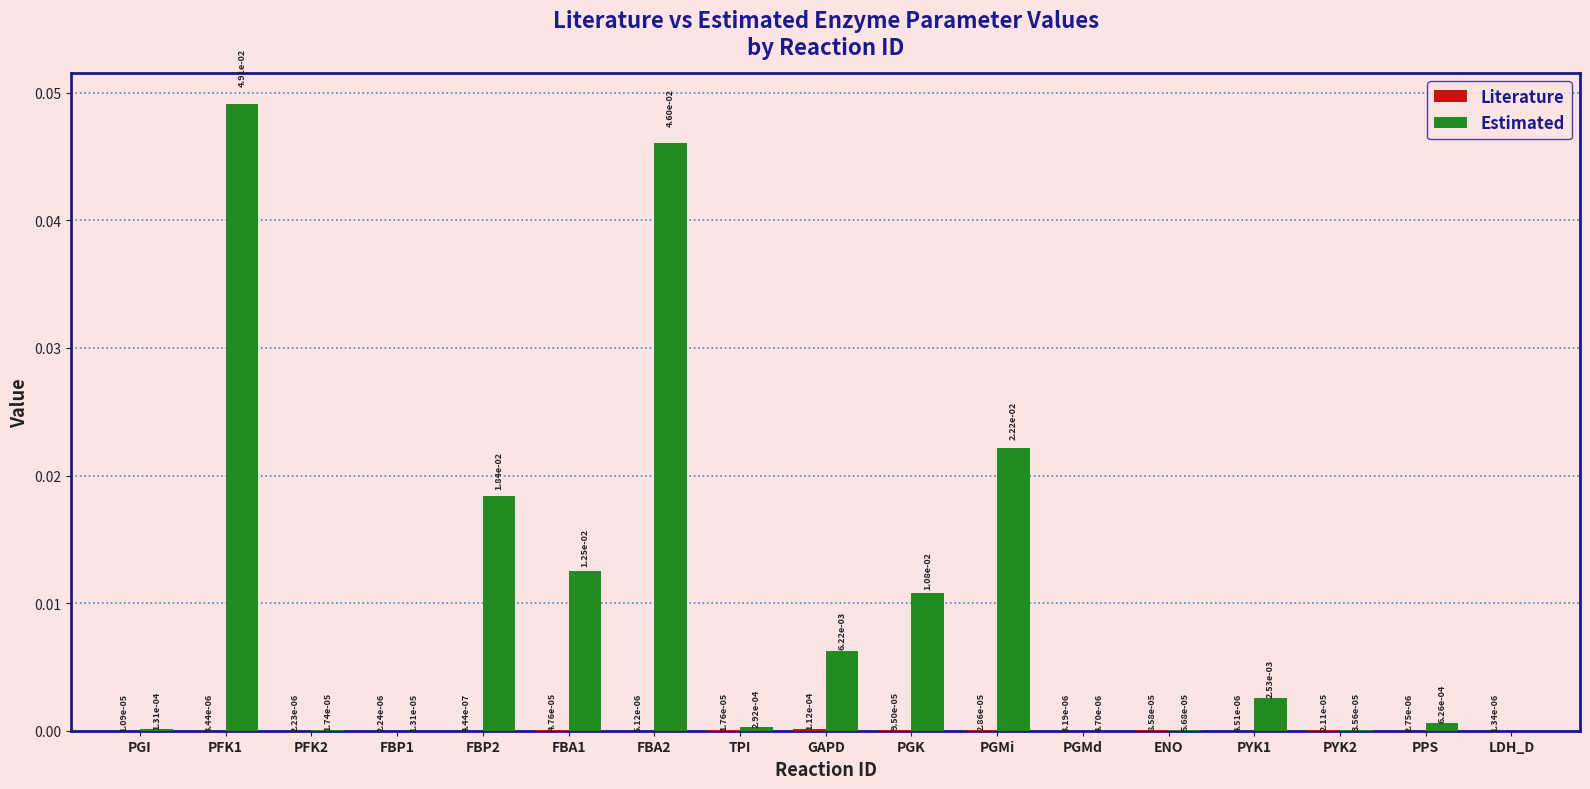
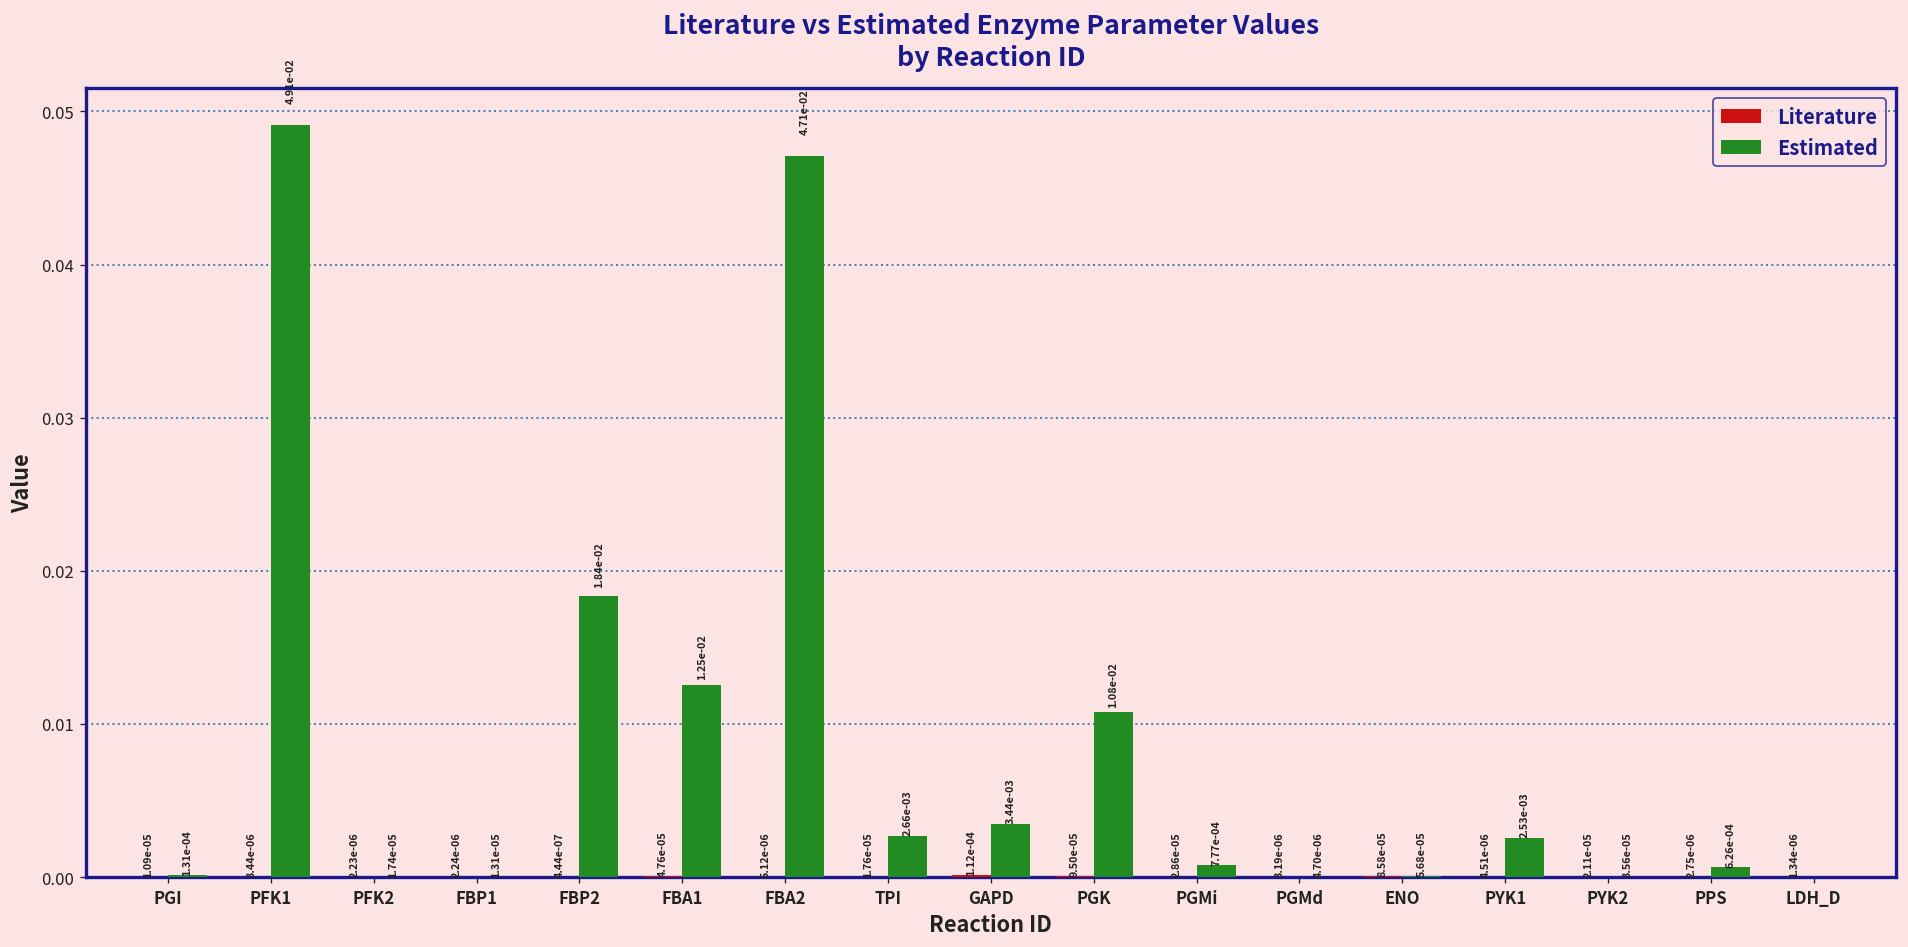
Estimated, FBA2: 4.60e-02 -> 4.71e-02
Estimated, TPI: 2.92e-04 -> 2.66e-03
Estimated, GAPD: 6.22e-03 -> 3.44e-03
Estimated, PGMi: 2.22e-02 -> 7.77e-04
